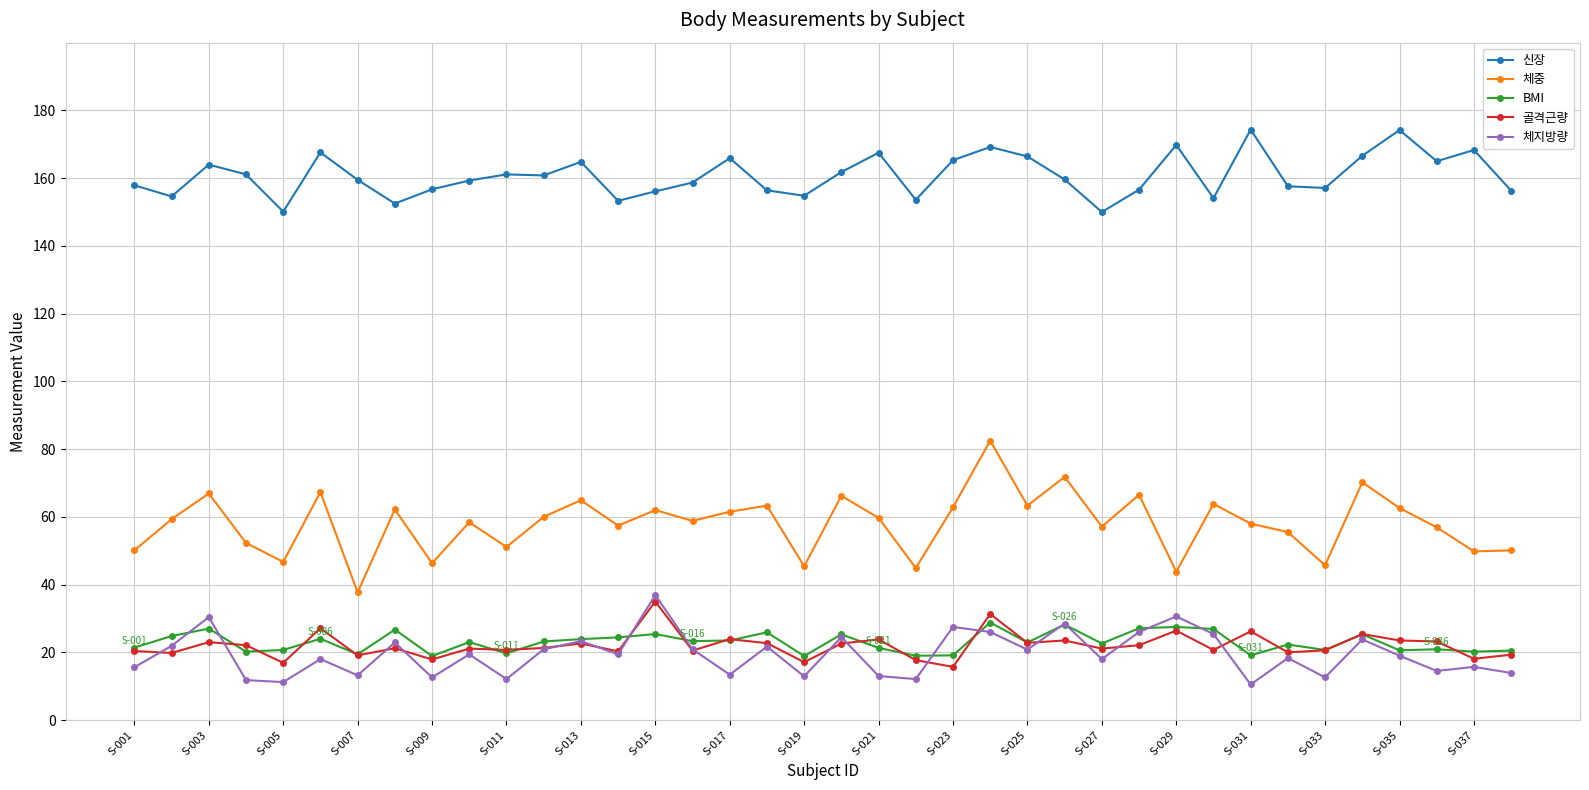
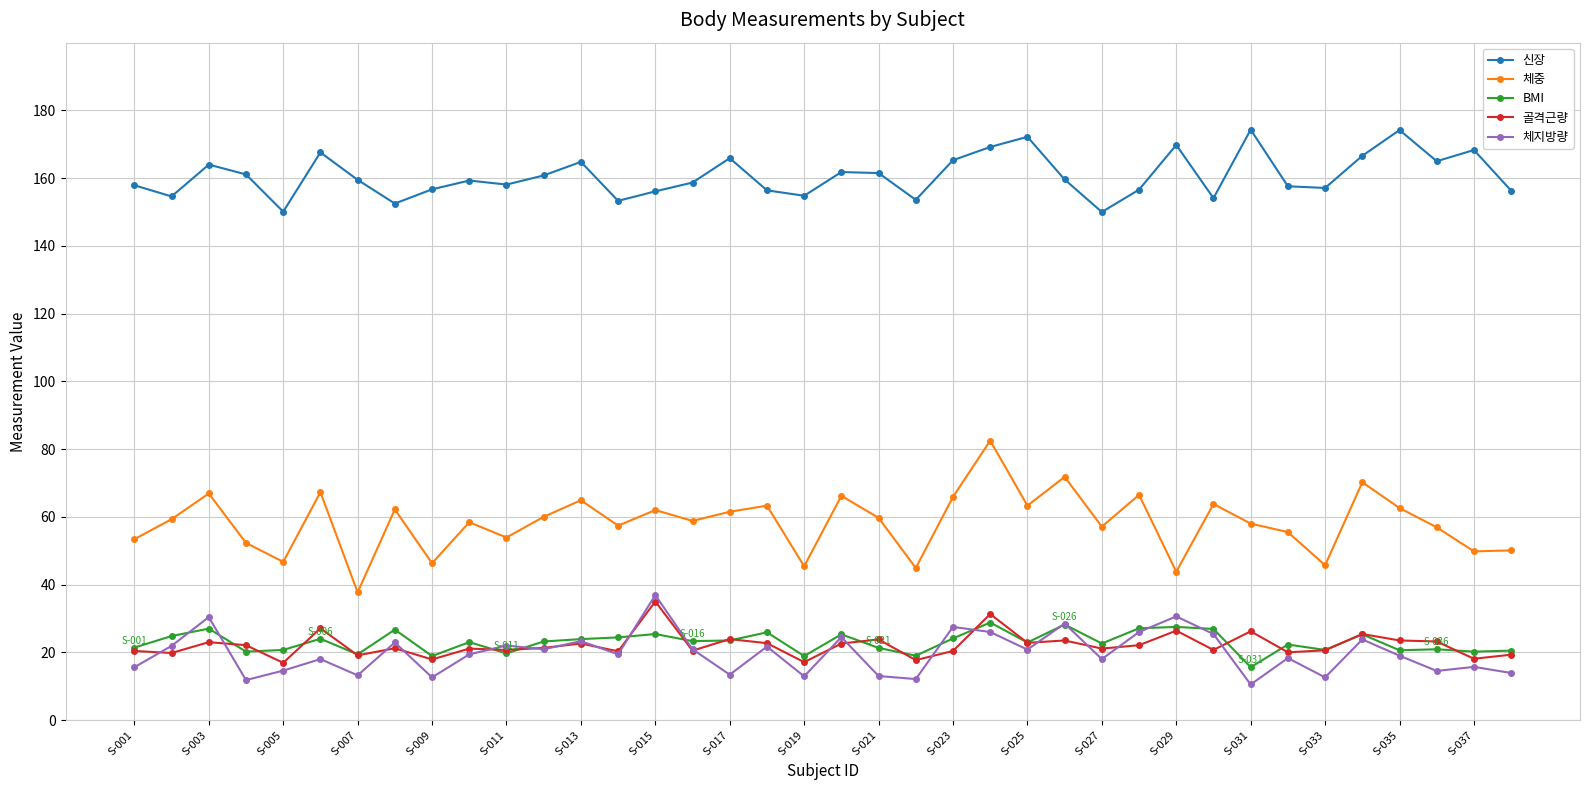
체중, S-001: 50 -> 53
체지방량, S-005: 11 -> 15
신장, S-011: 161 -> 158
체중, S-011: 51 -> 54
체지방량, S-011: 12 -> 22
신장, S-021: 168 -> 162
체중, S-023: 63 -> 66
BMI, S-023: 19 -> 24
골격근량, S-023: 16 -> 20
신장, S-025: 166 -> 172
BMI, S-031: 19 -> 16
